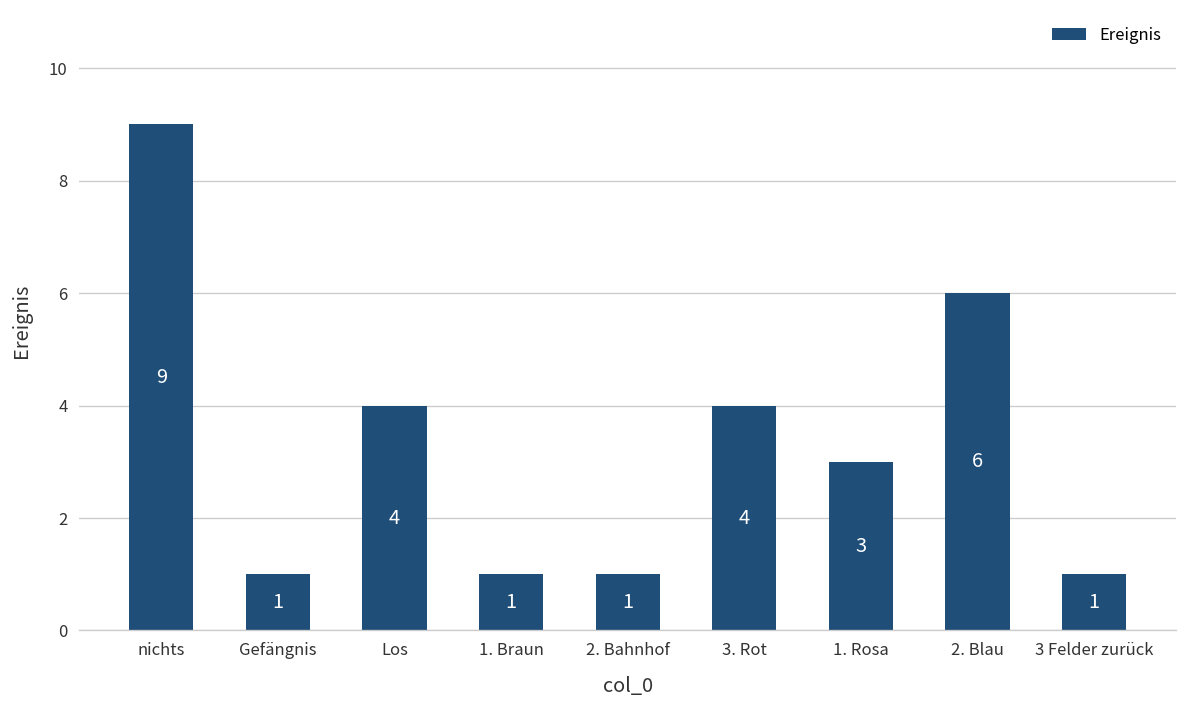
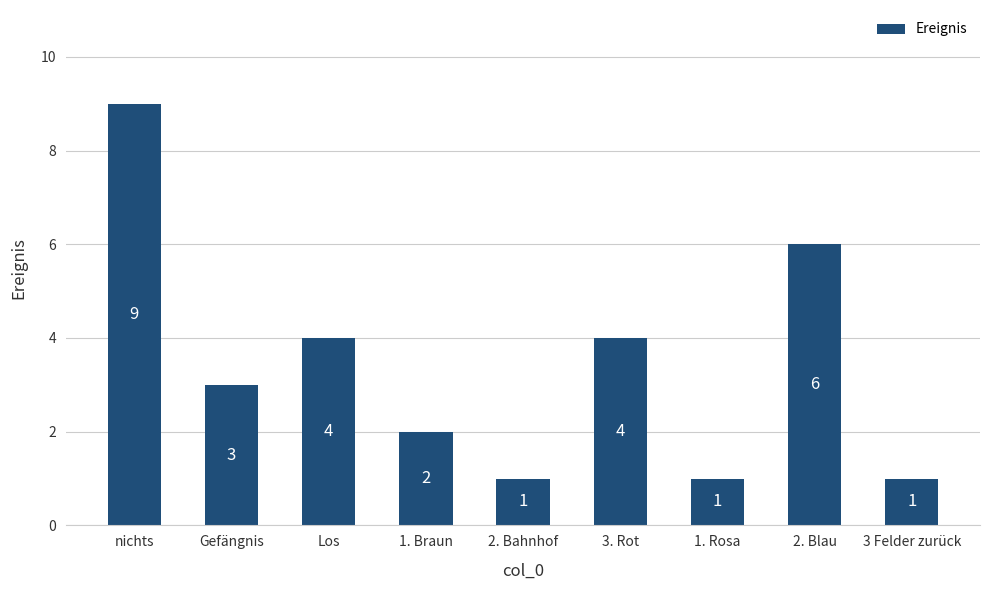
Gefängnis: 1 -> 3
1. Braun: 1 -> 2
1. Rosa: 3 -> 1
